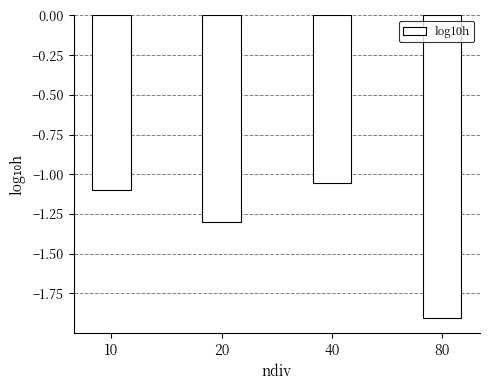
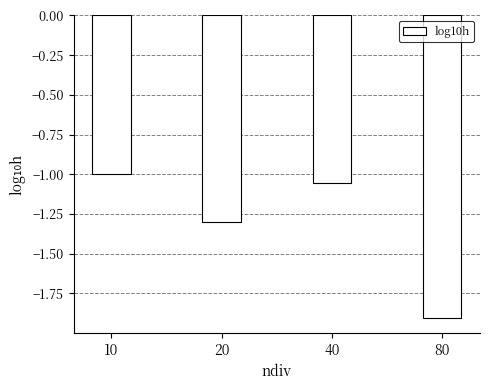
10: -1.1 -> -1.0
